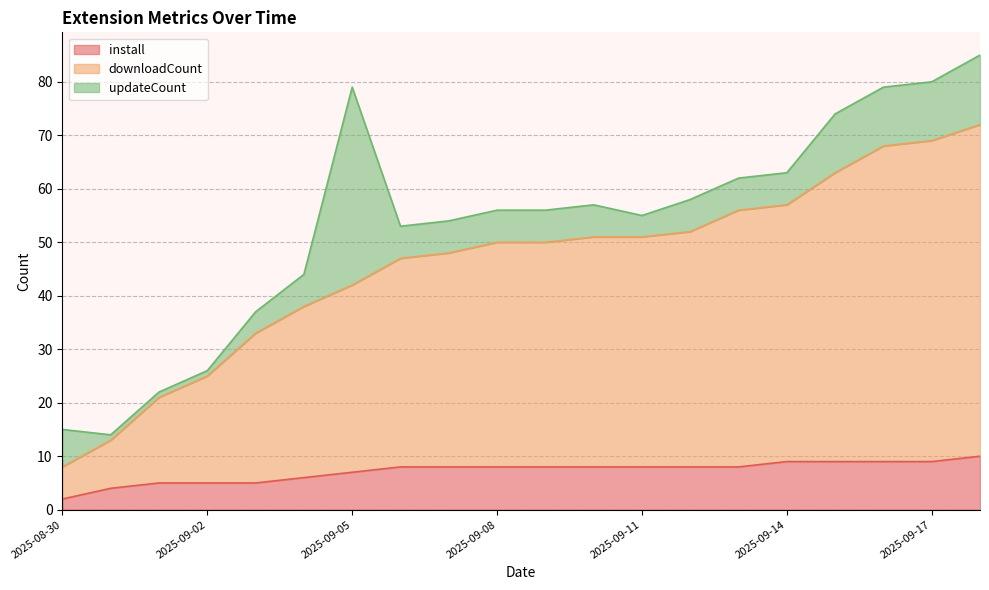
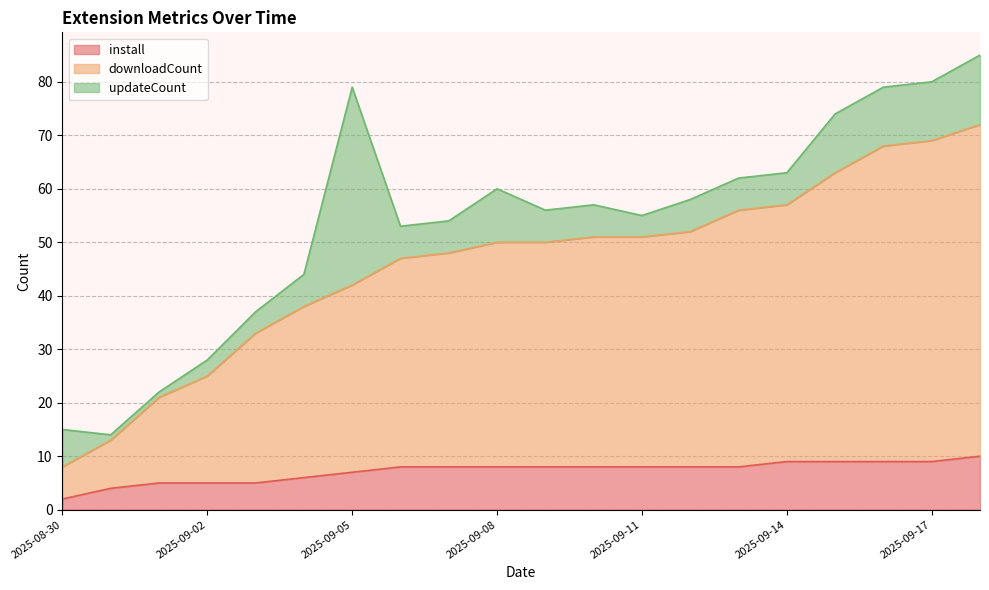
updateCount, 2025-09-02: 1 -> 3
updateCount, 2025-09-08: 6 -> 10
